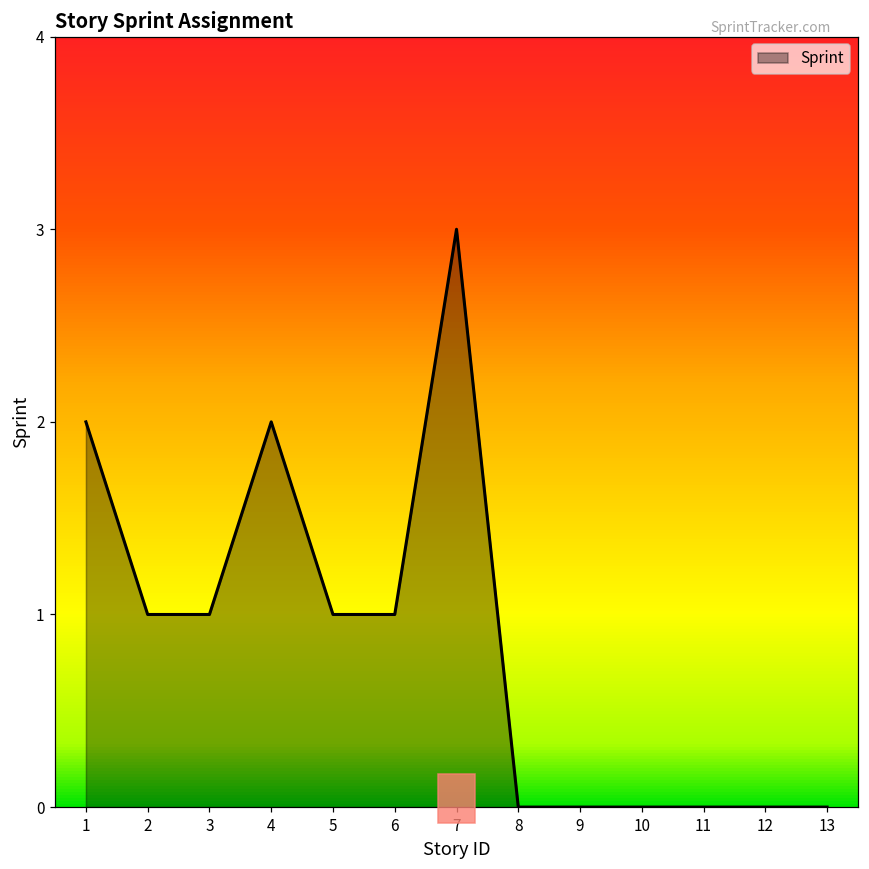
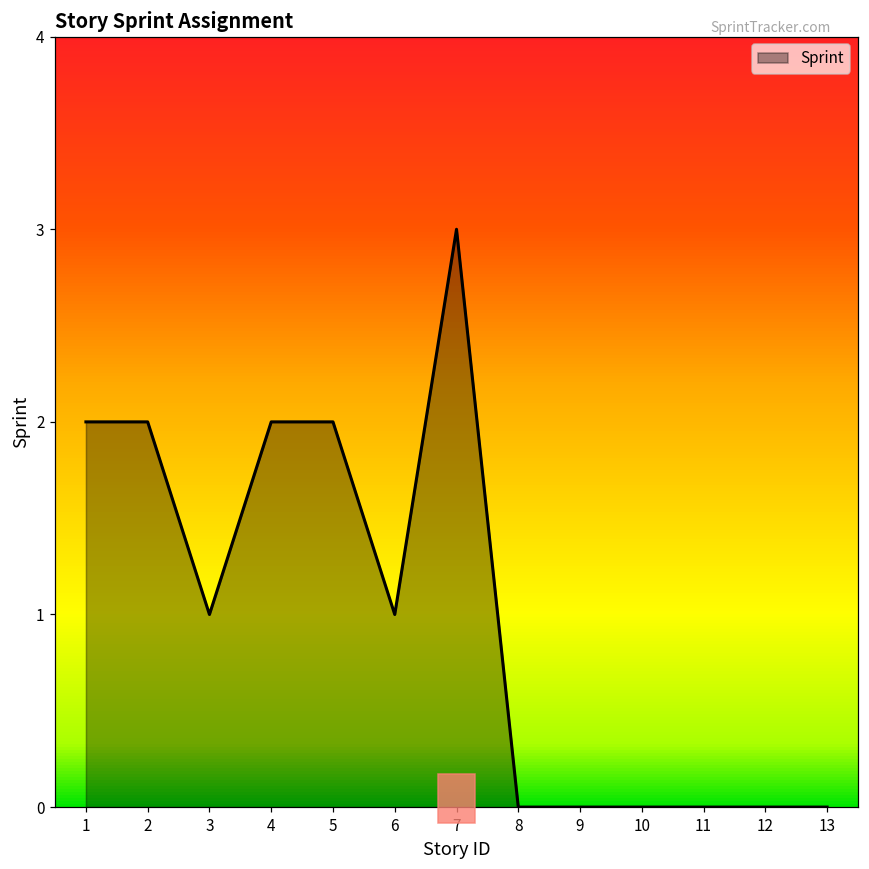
2: 1 -> 2
5: 1 -> 2
